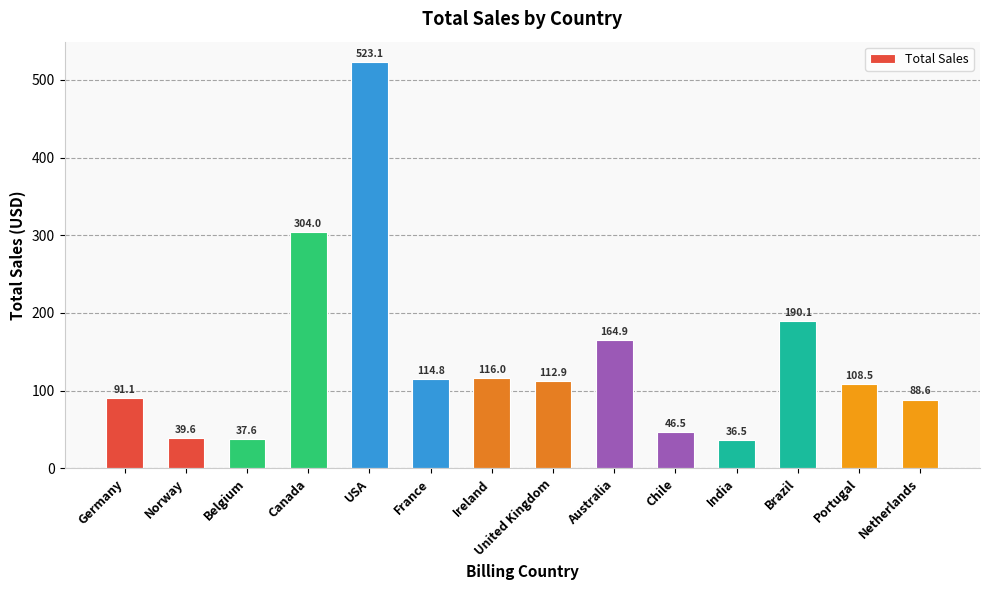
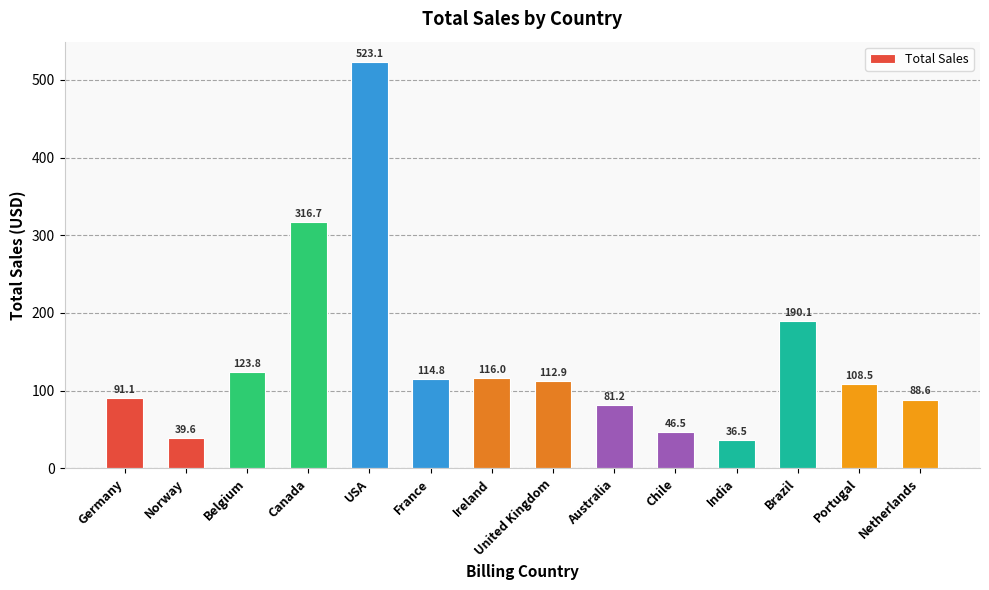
Belgium: 37.6 -> 123.8
Canada: 304.0 -> 316.7
Australia: 164.9 -> 81.2
